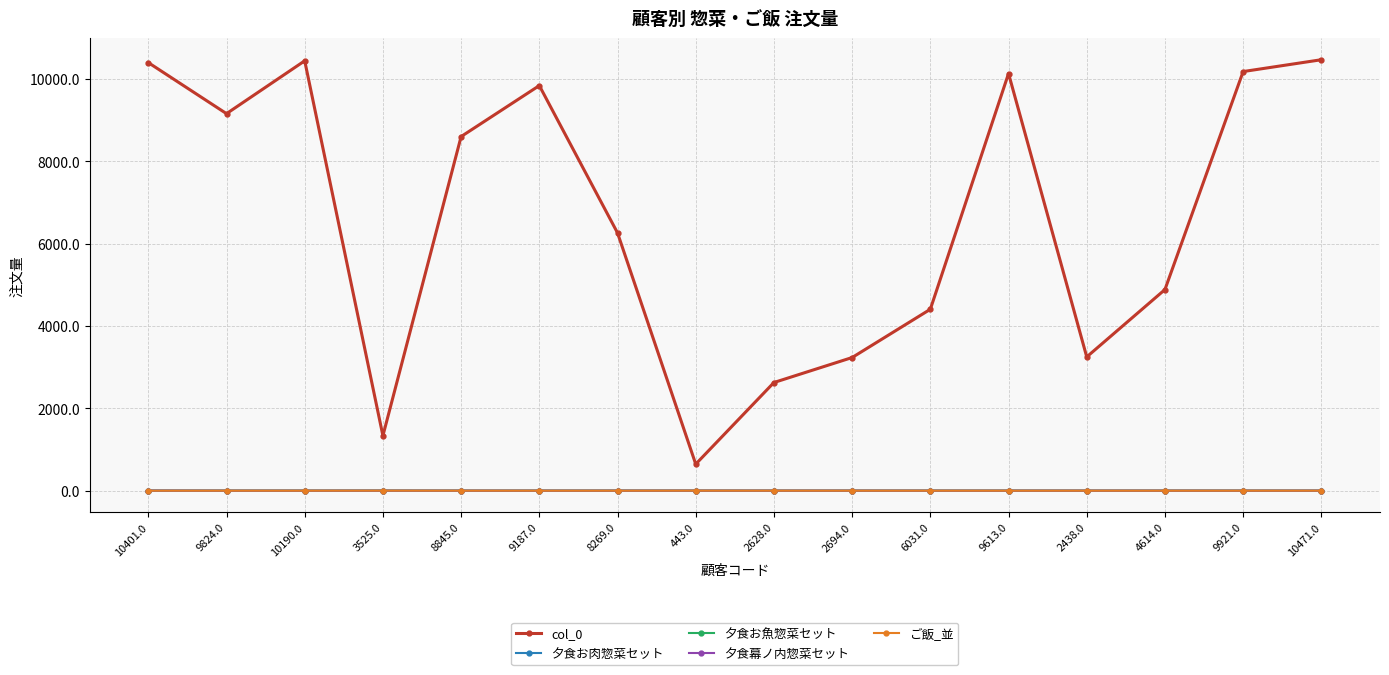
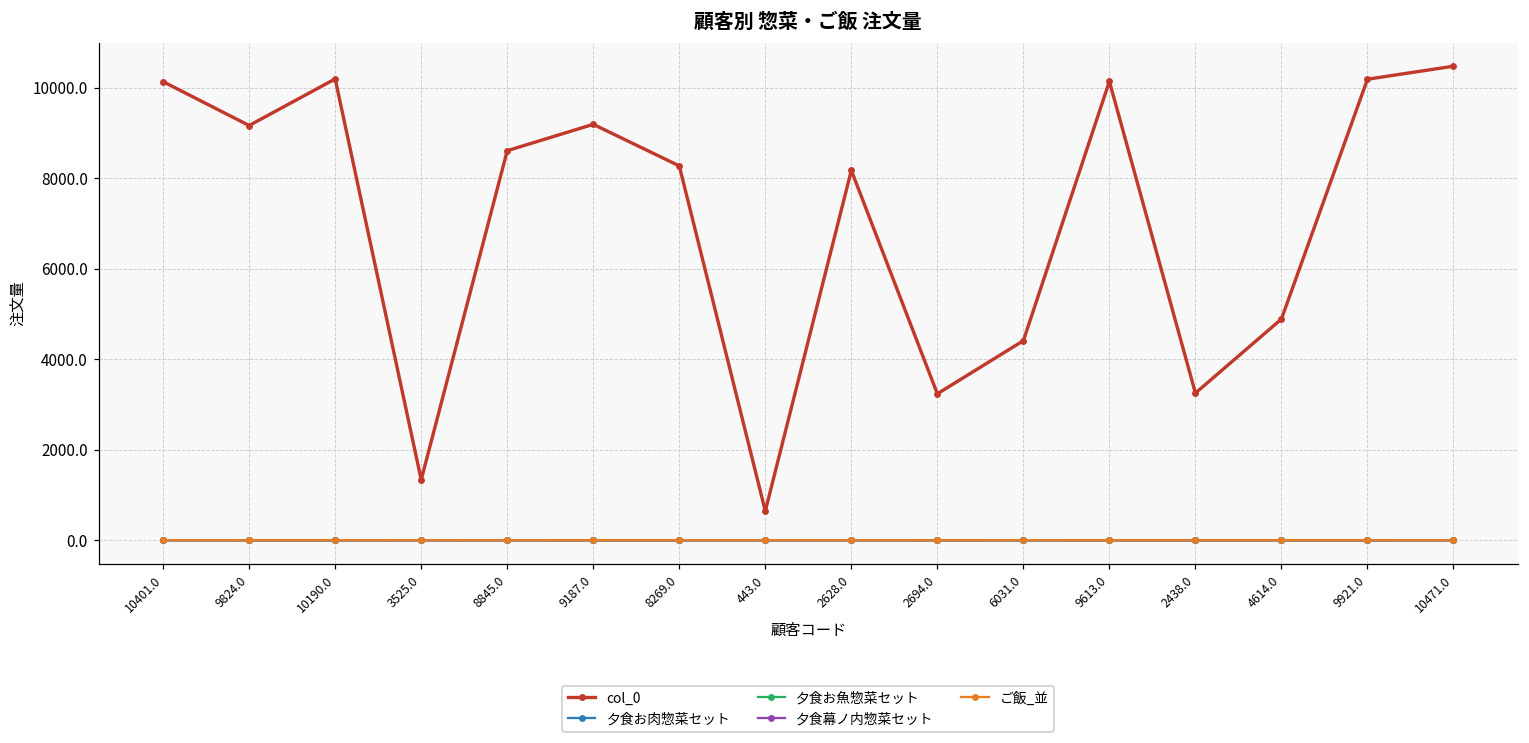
col_0, 10401.0: 10400 -> 10100
col_0, 10190.0: 10400 -> 10200
col_0, 9187.0: 9800 -> 9200
col_0, 8269.0: 6300 -> 8300
col_0, 2628.0: 2600 -> 8200
